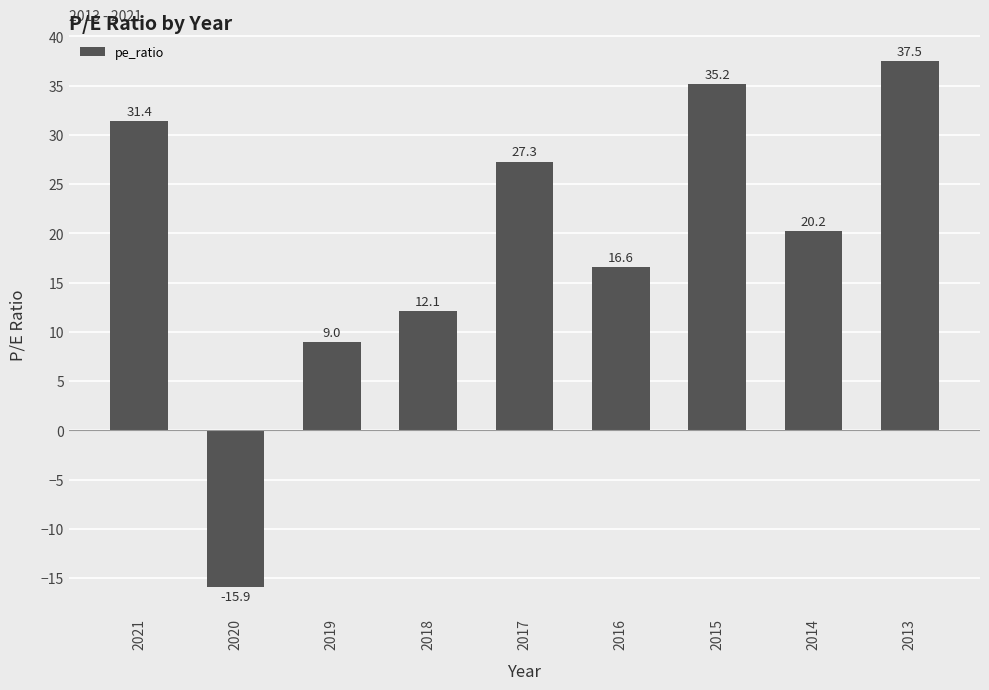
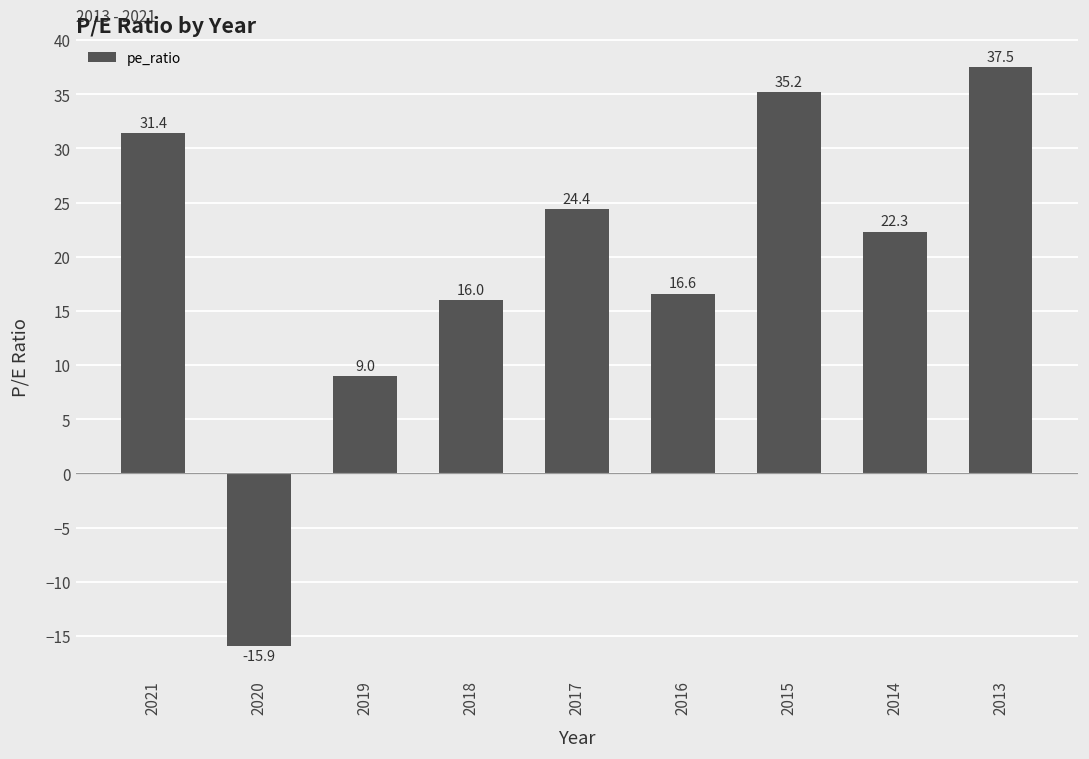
2018: 12.1 -> 16.0
2017: 27.3 -> 24.4
2014: 20.2 -> 22.3
